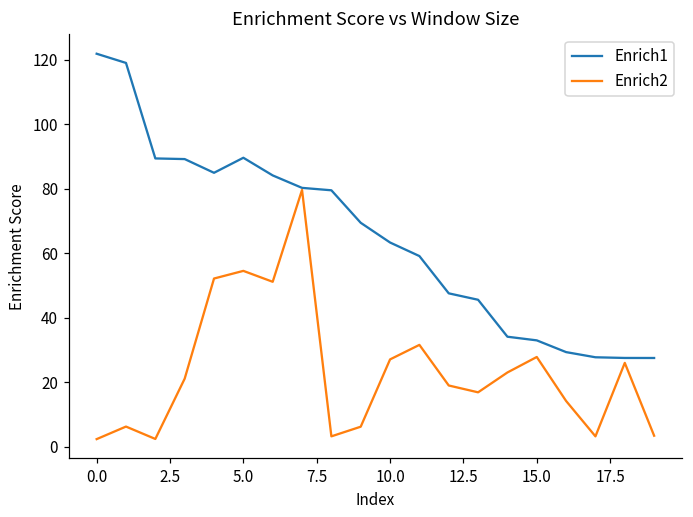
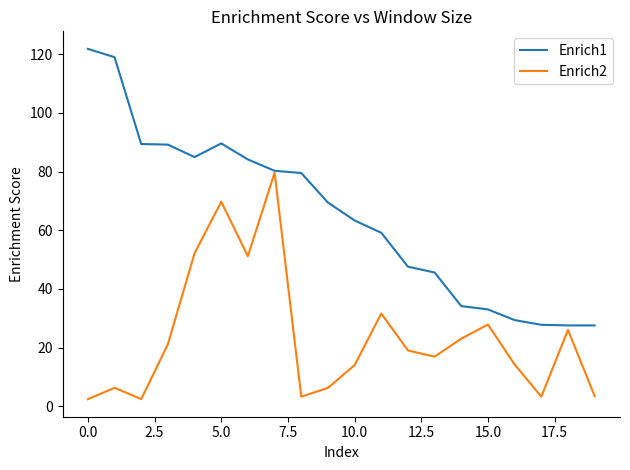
Enrich2, 5.0: 55 -> 70
Enrich2, 10.0: 27 -> 14
